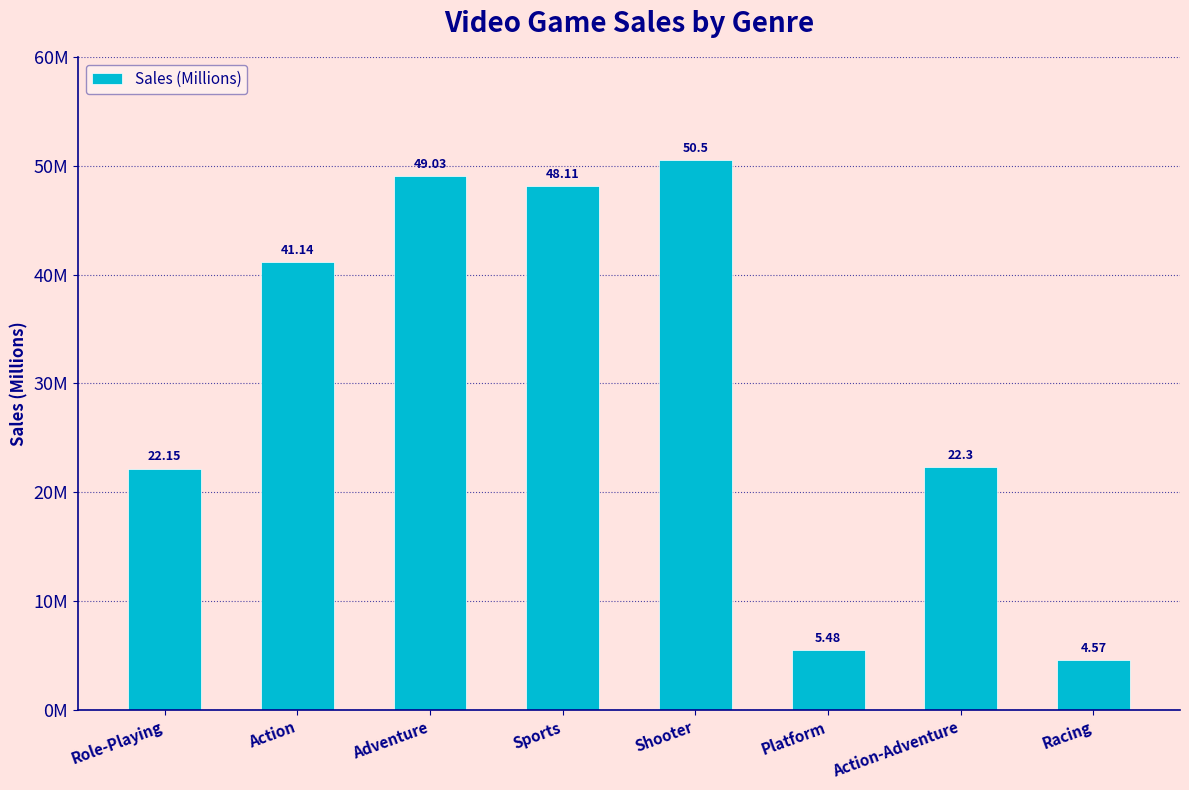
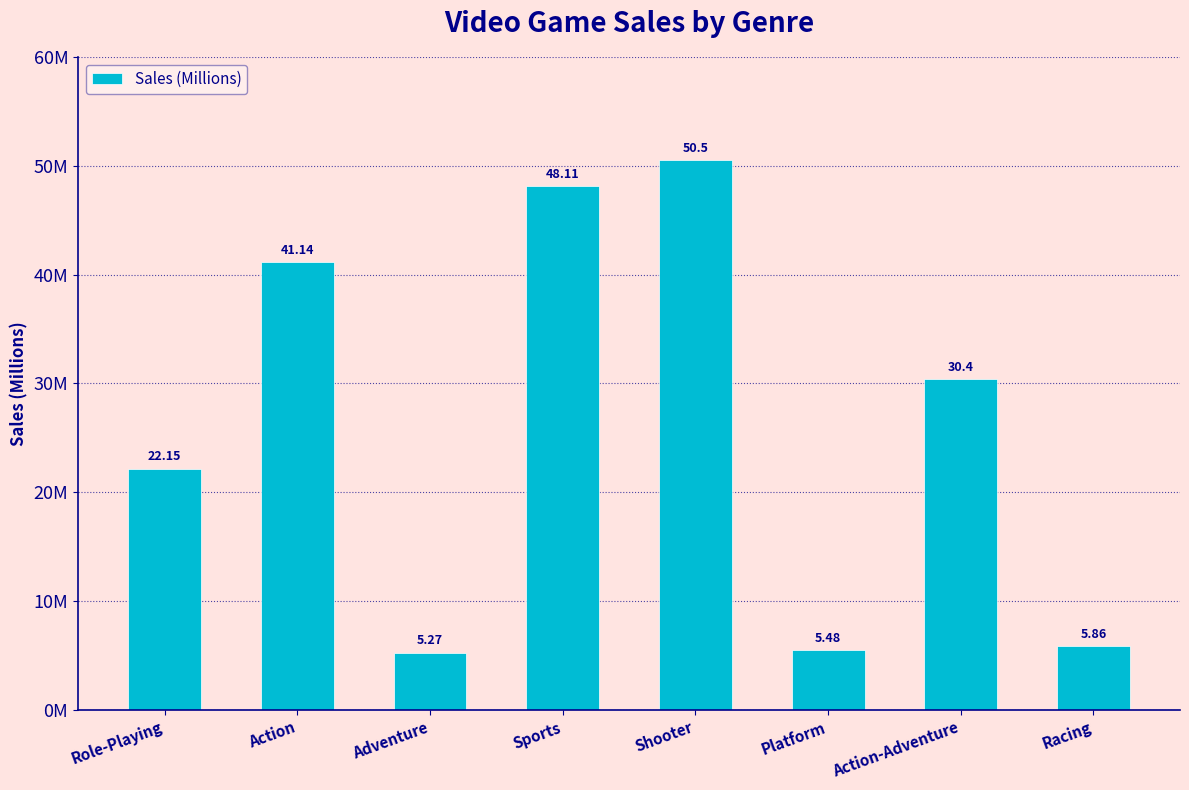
Adventure: 49.03 -> 5.27
Action-Adventure: 22.3 -> 30.4
Racing: 4.57 -> 5.86
